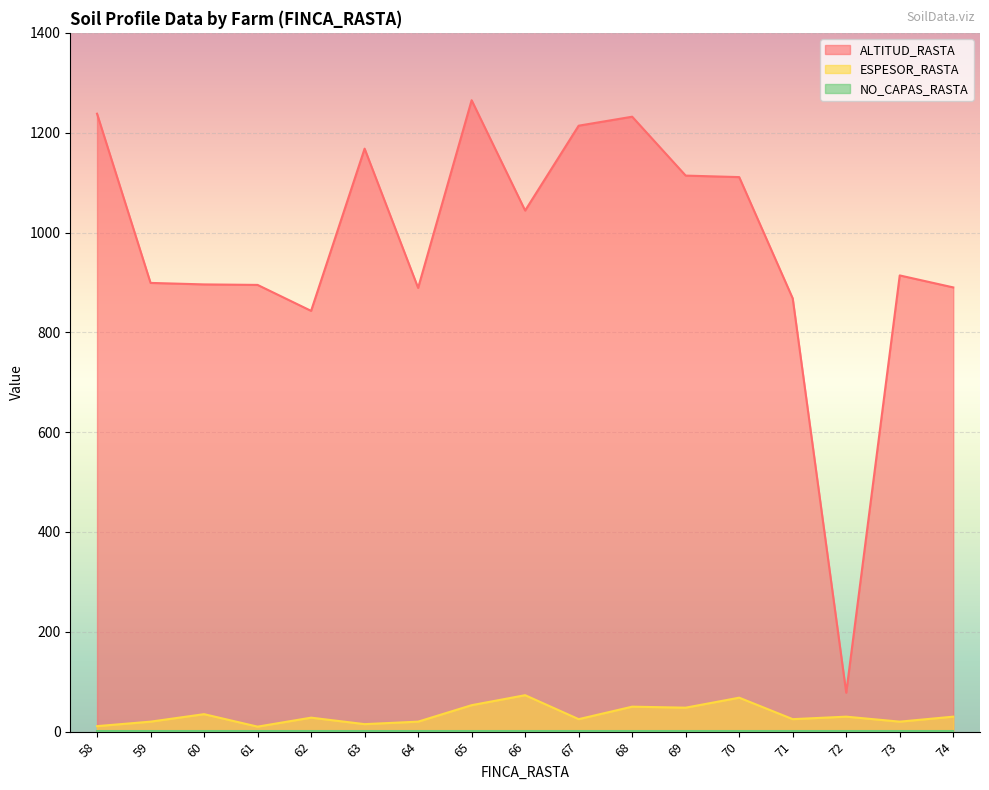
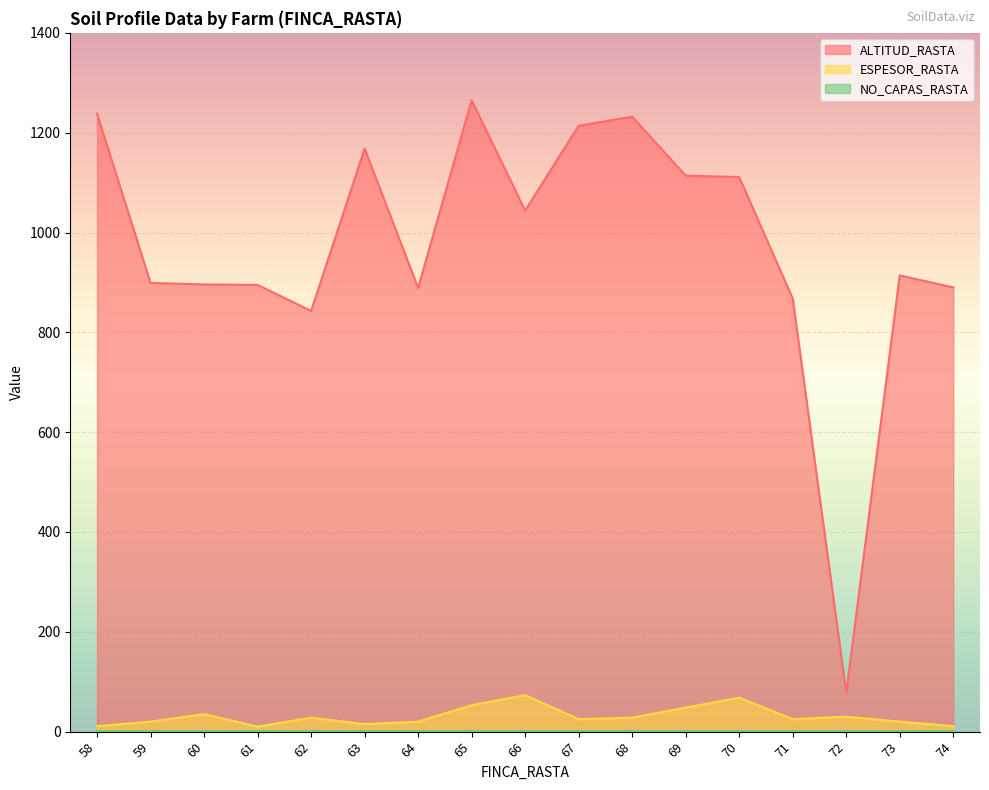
ESPESOR_RASTA, 68: 50 -> 30
ESPESOR_RASTA, 74: 30 -> 10
